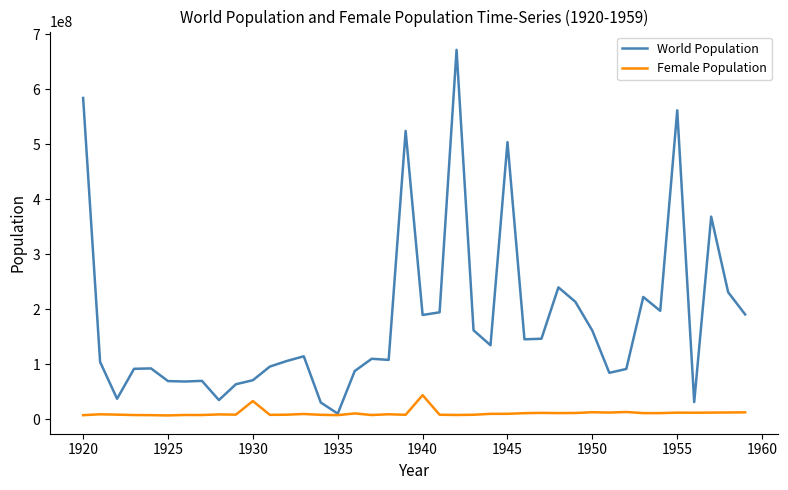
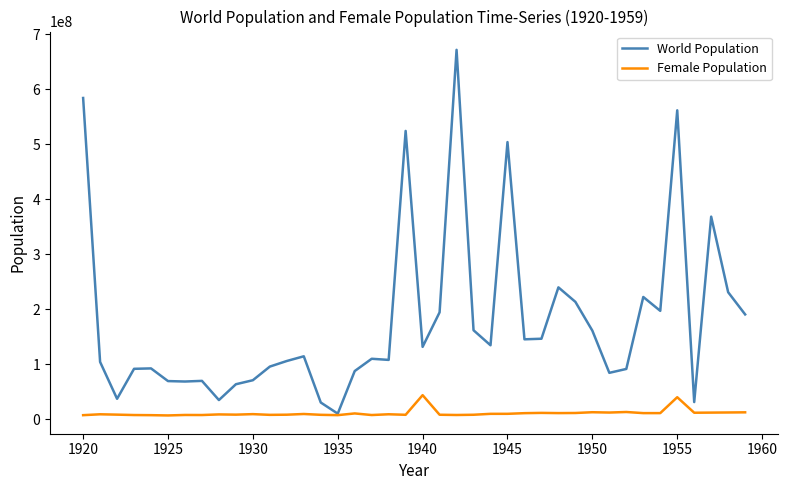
Female Population, 1930: 30000000 -> 10000000
World Population, 1940: 190000000 -> 130000000
Female Population, 1955: 10000000 -> 40000000
